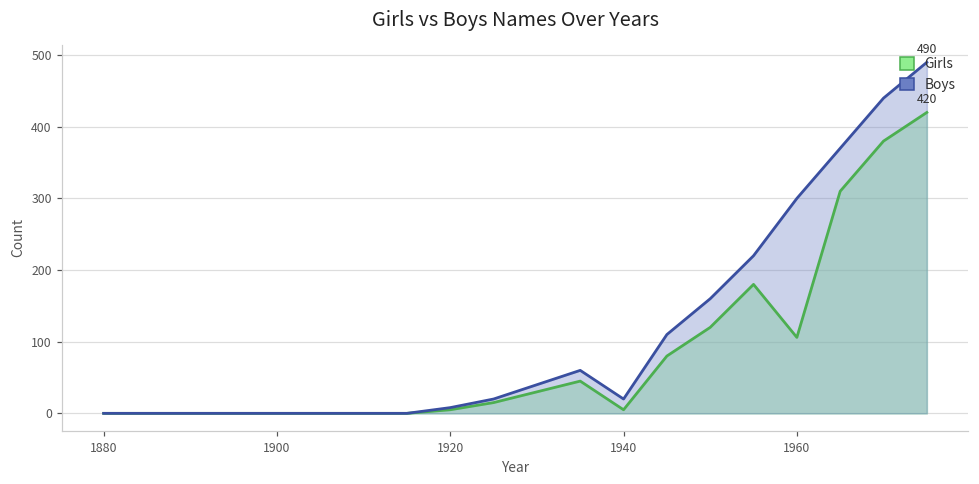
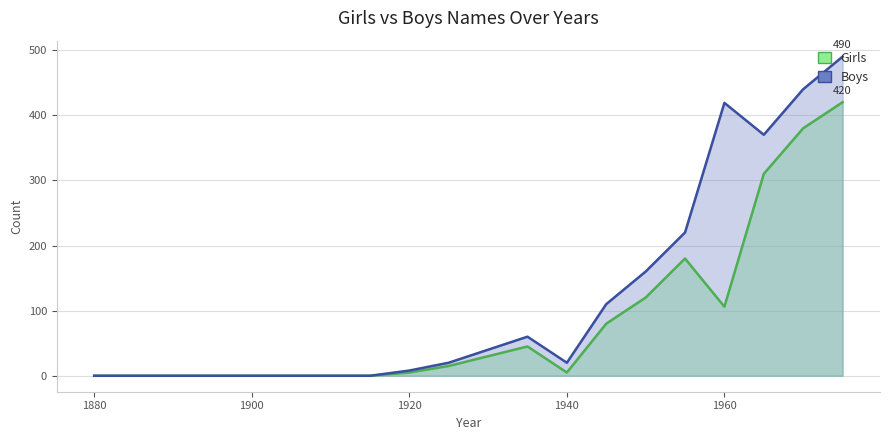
Boys, 1960: 300 -> 420
